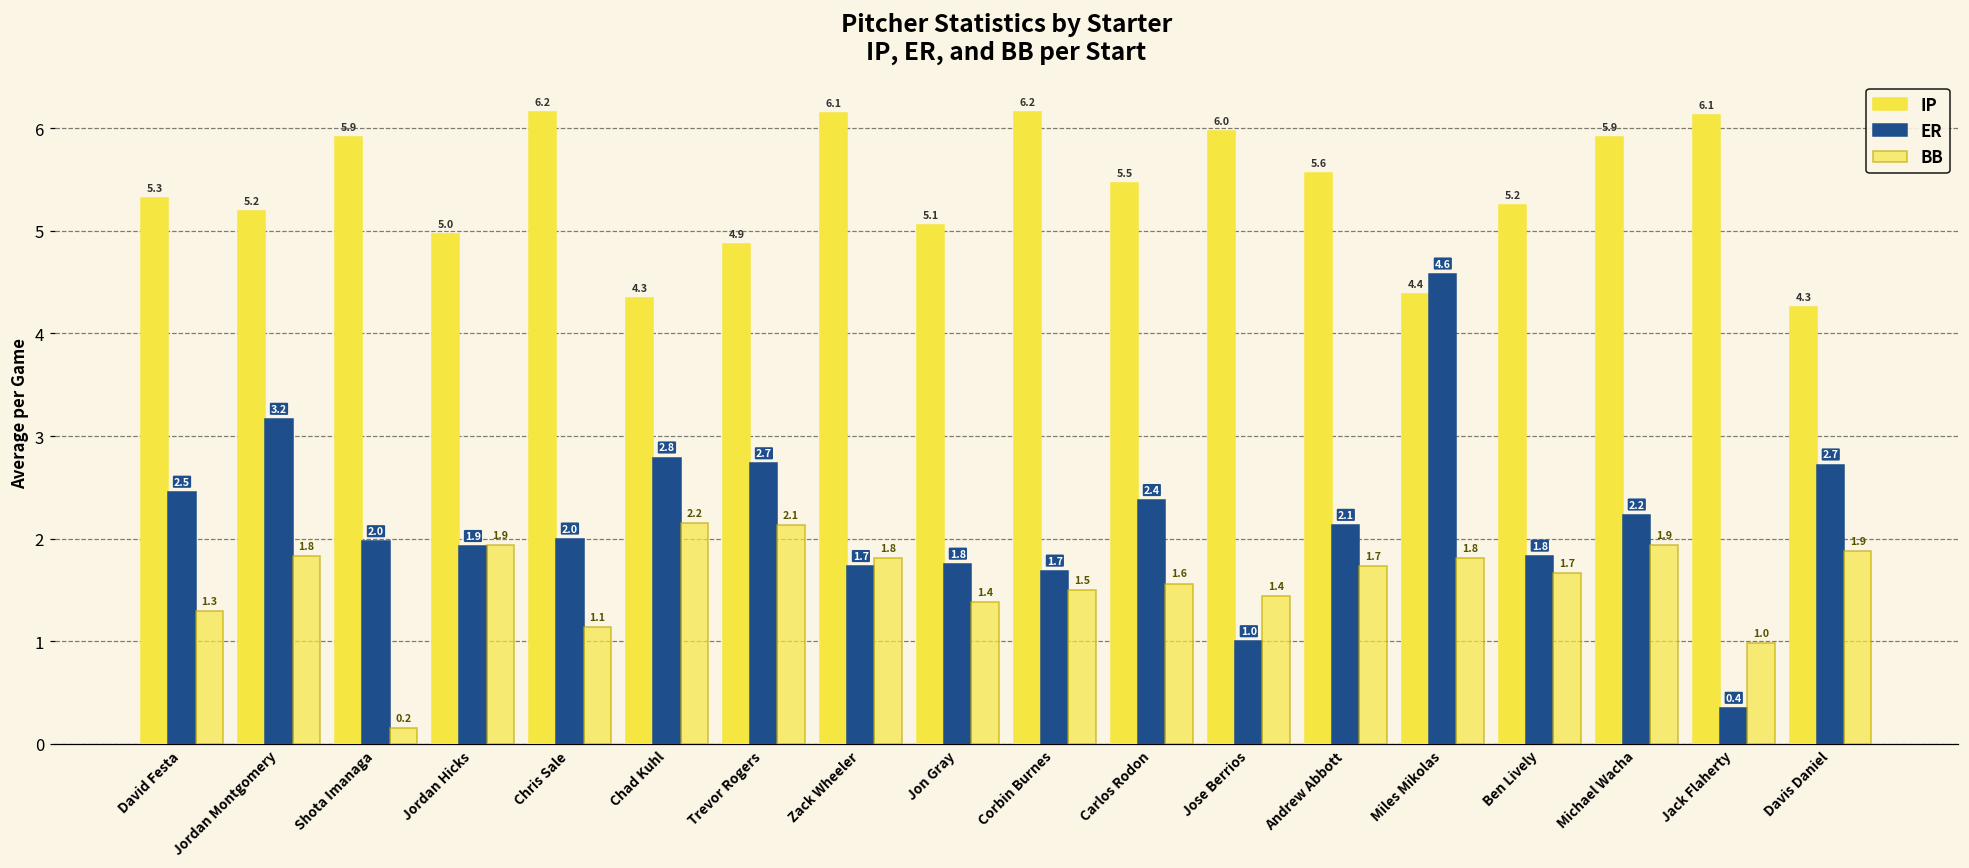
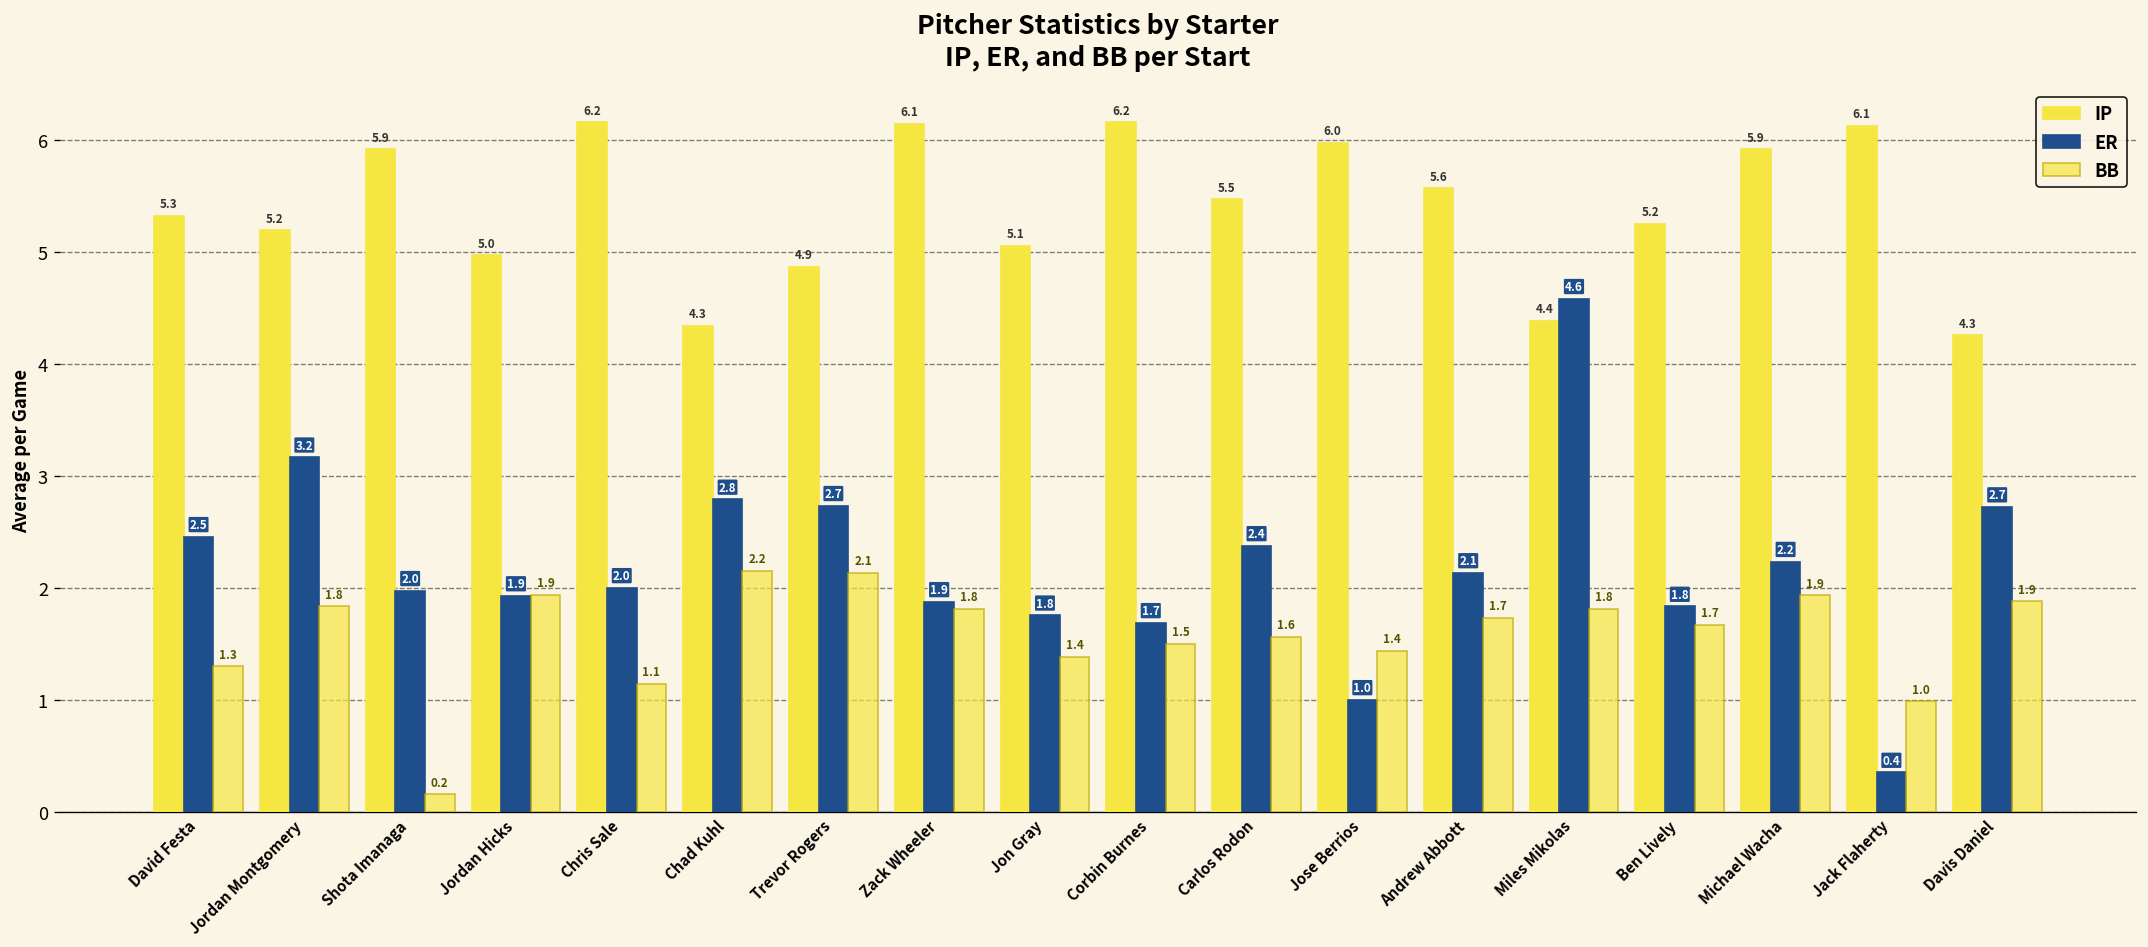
ER, Zack Wheeler: 1.7 -> 1.9
